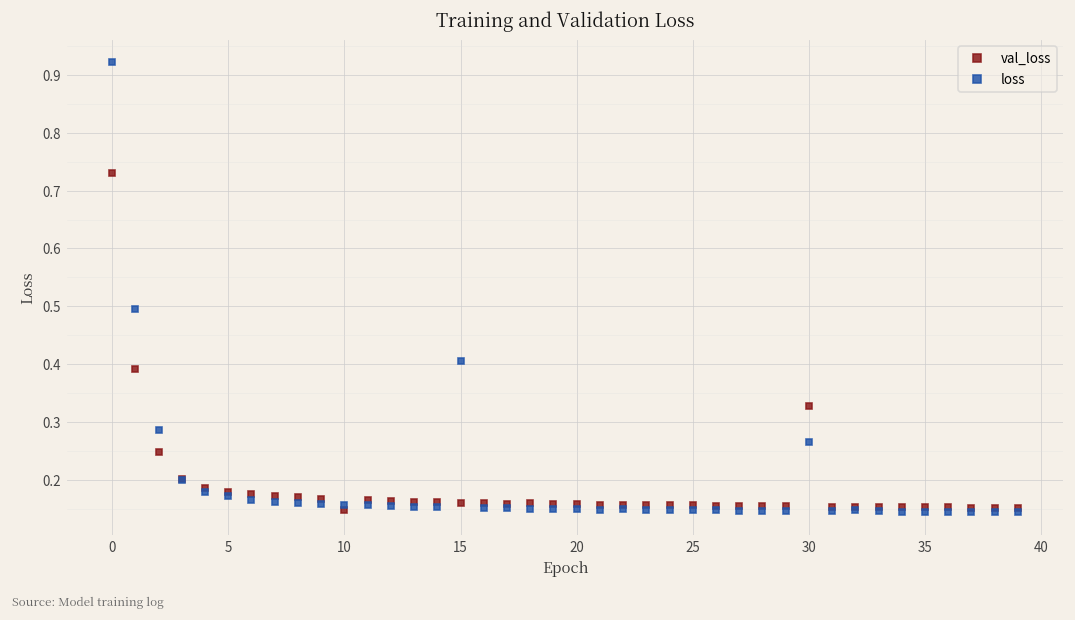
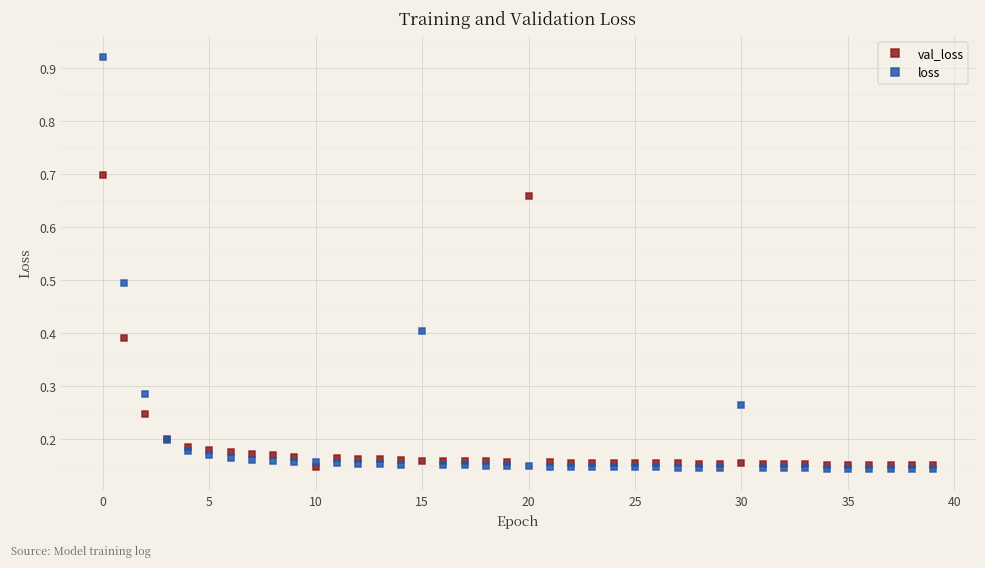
val_loss, 0: 0.73 -> 0.70
val_loss, 20: 0.16 -> 0.66
val_loss, 30: 0.33 -> 0.15
